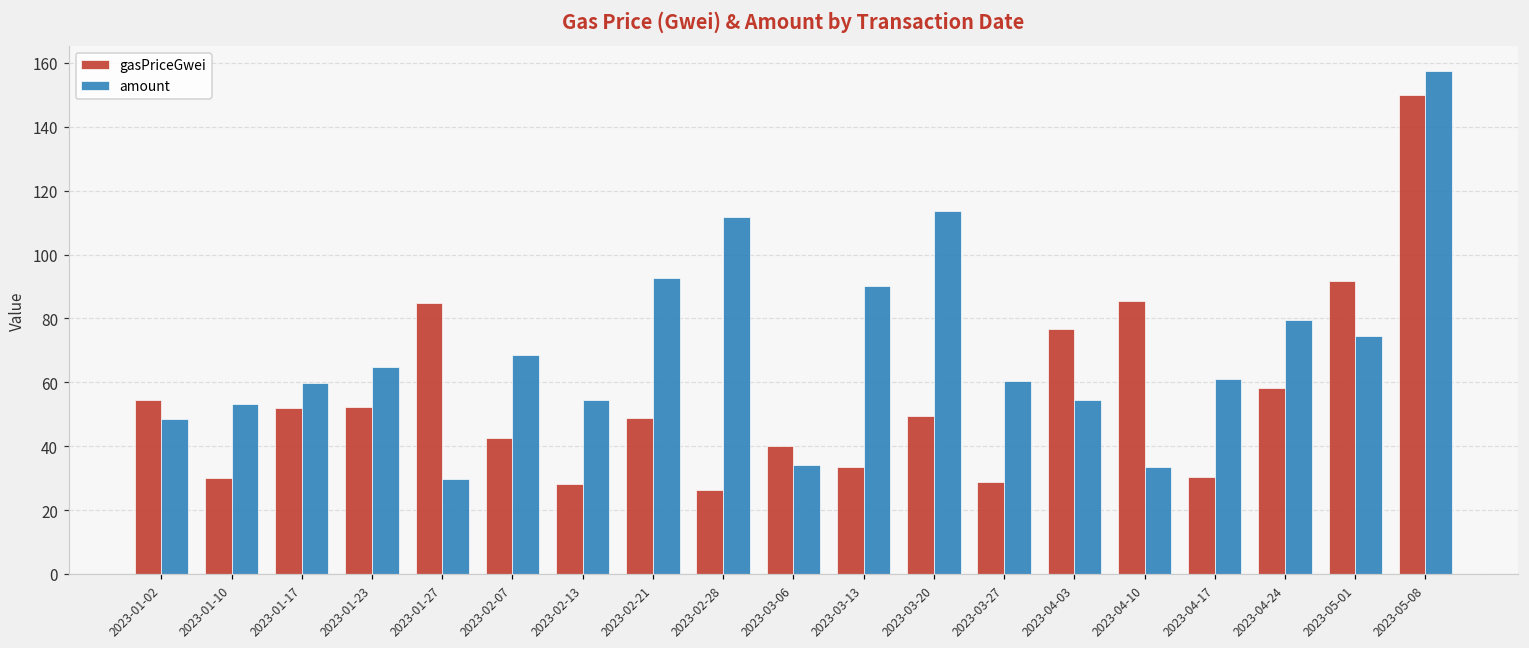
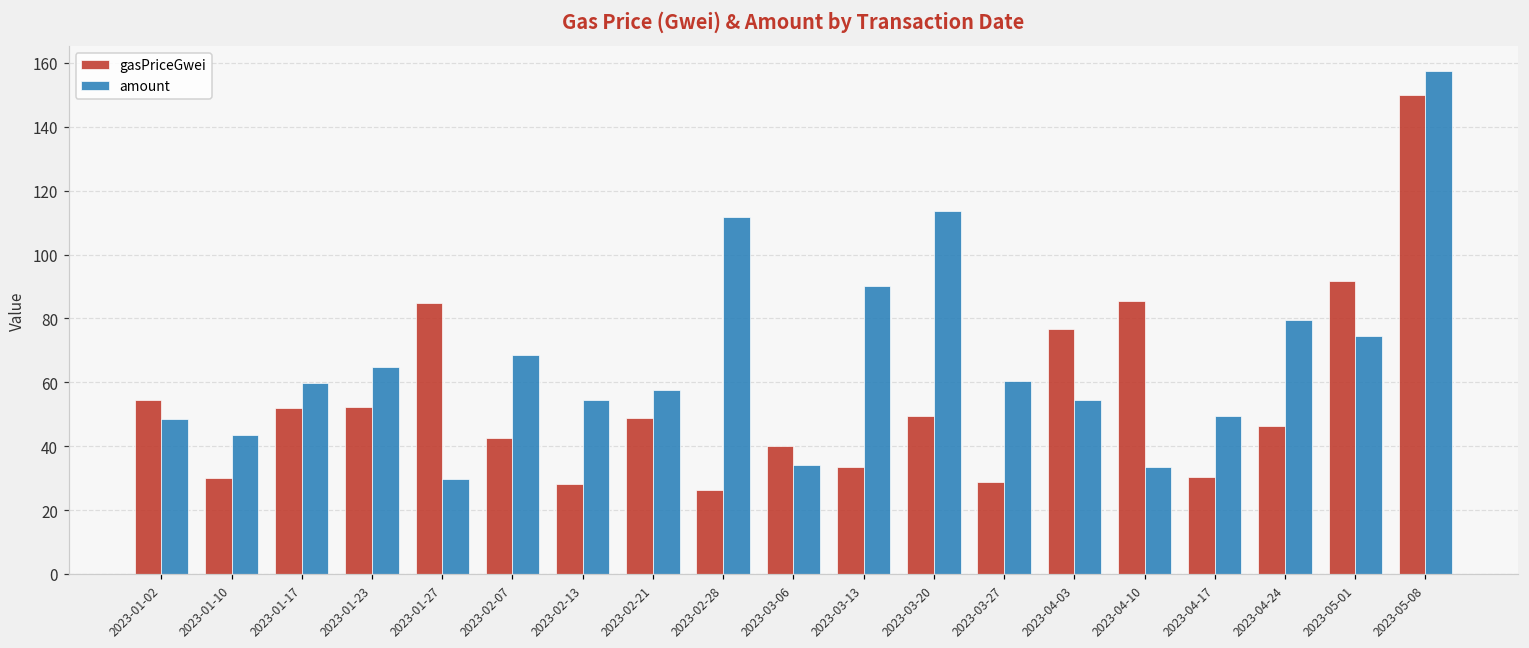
amount, 2023-01-10: 53 -> 43
amount, 2023-02-21: 93 -> 58
amount, 2023-04-17: 61 -> 49
gasPriceGwei, 2023-04-24: 58 -> 46
